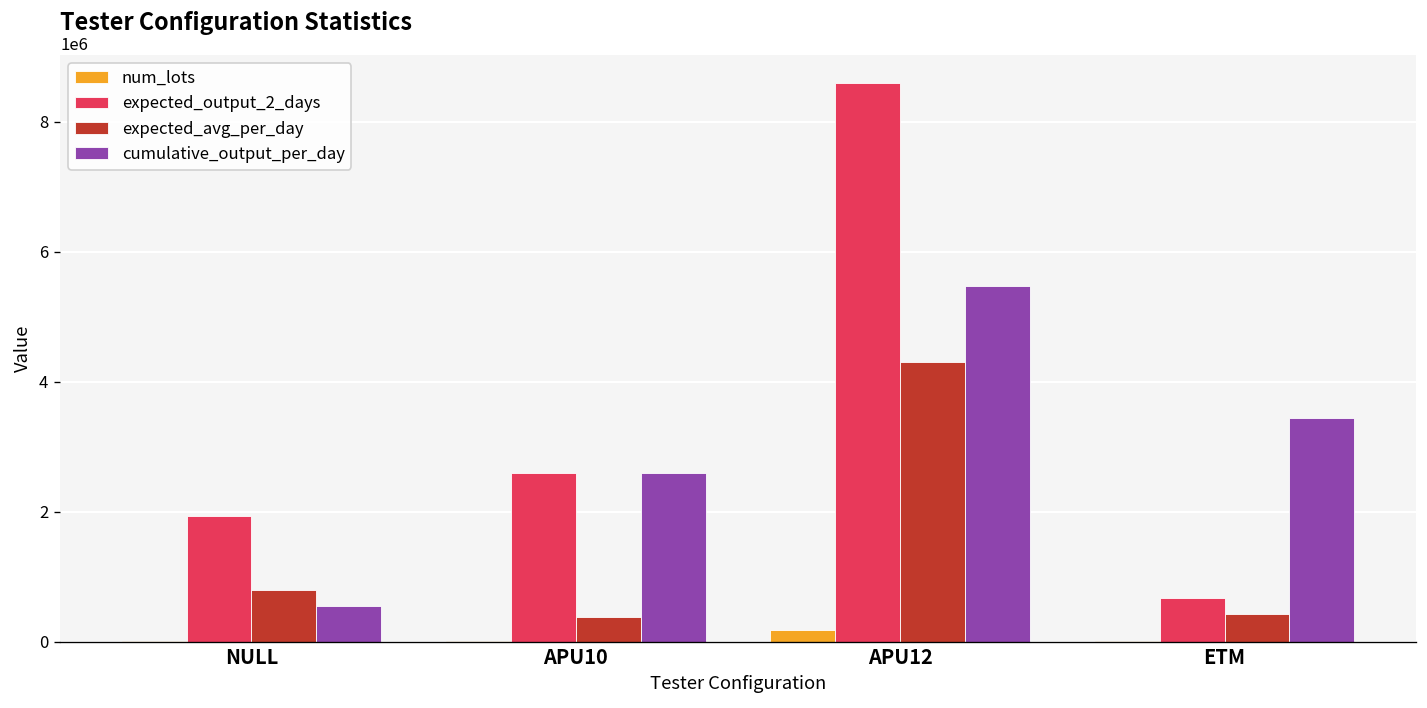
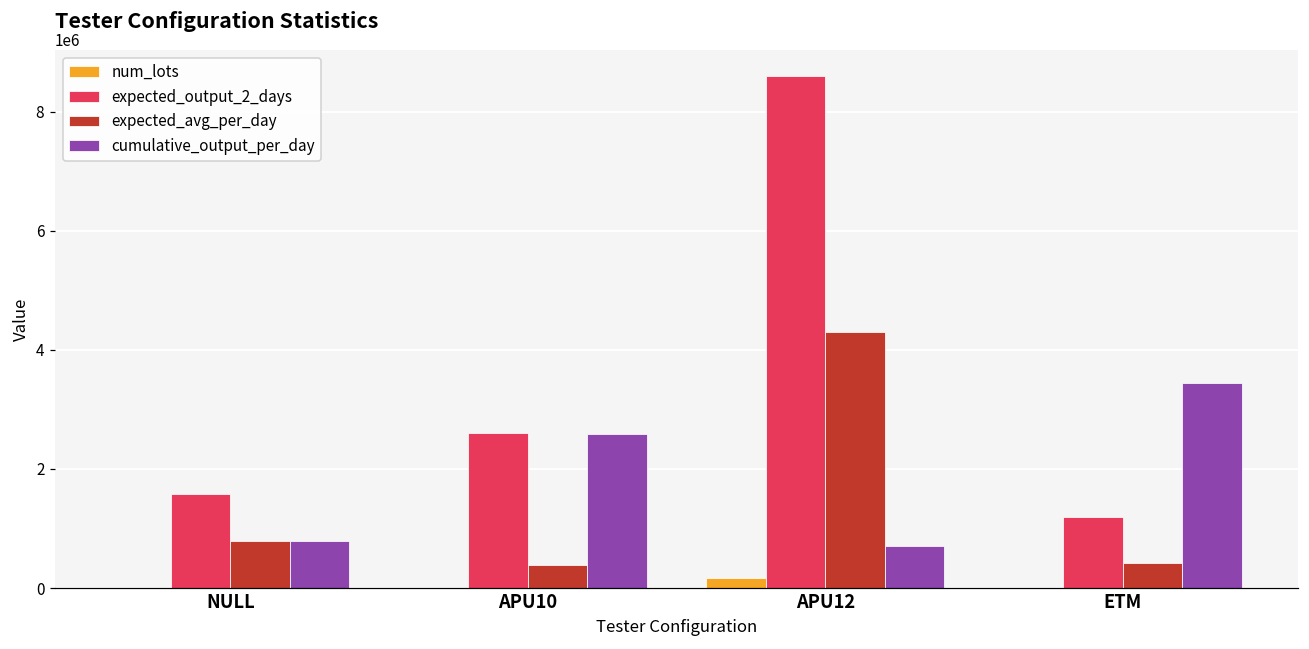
expected_output_2_days, NULL: 1900000 -> 1600000
cumulative_output_per_day, NULL: 500000 -> 800000
cumulative_output_per_day, APU12: 5500000 -> 700000
expected_output_2_days, ETM: 700000 -> 1200000
